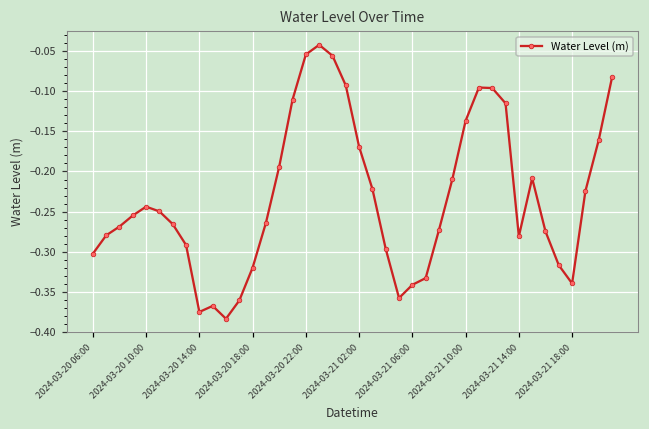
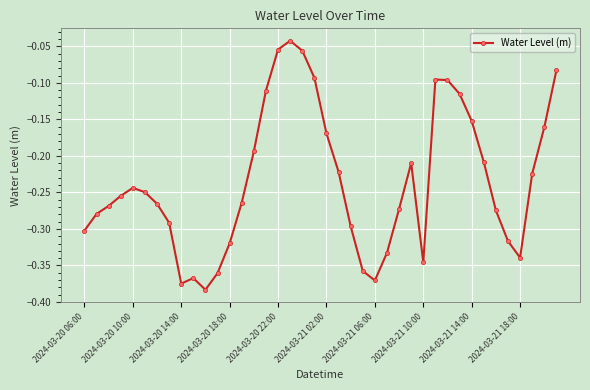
2024-03-21 06:00: -0.34 -> -0.37
2024-03-21 10:00: -0.14 -> -0.35
2024-03-21 14:00: -0.28 -> -0.15
